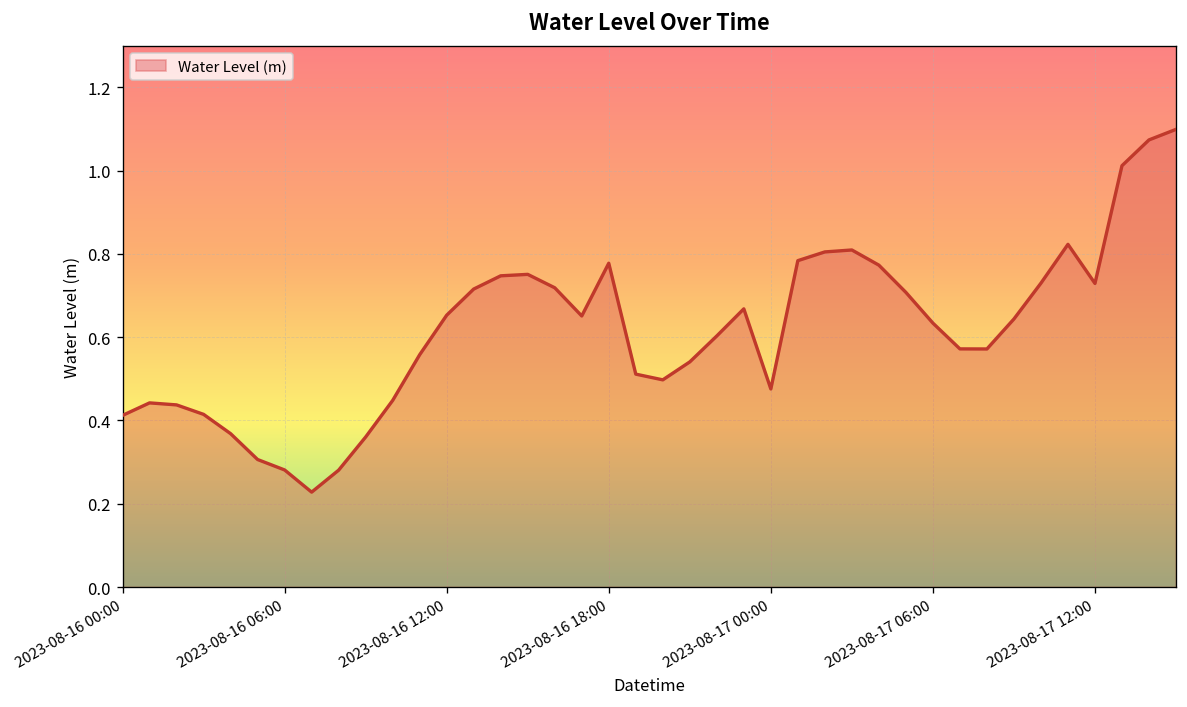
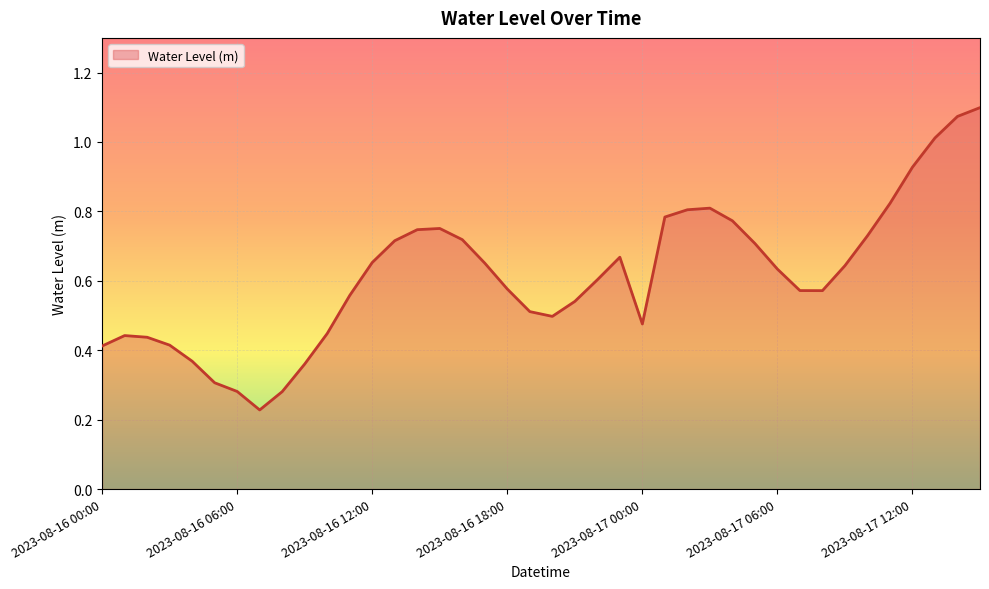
2023-08-16 18:00: 0.78 -> 0.58
2023-08-17 12:00: 0.73 -> 0.93
